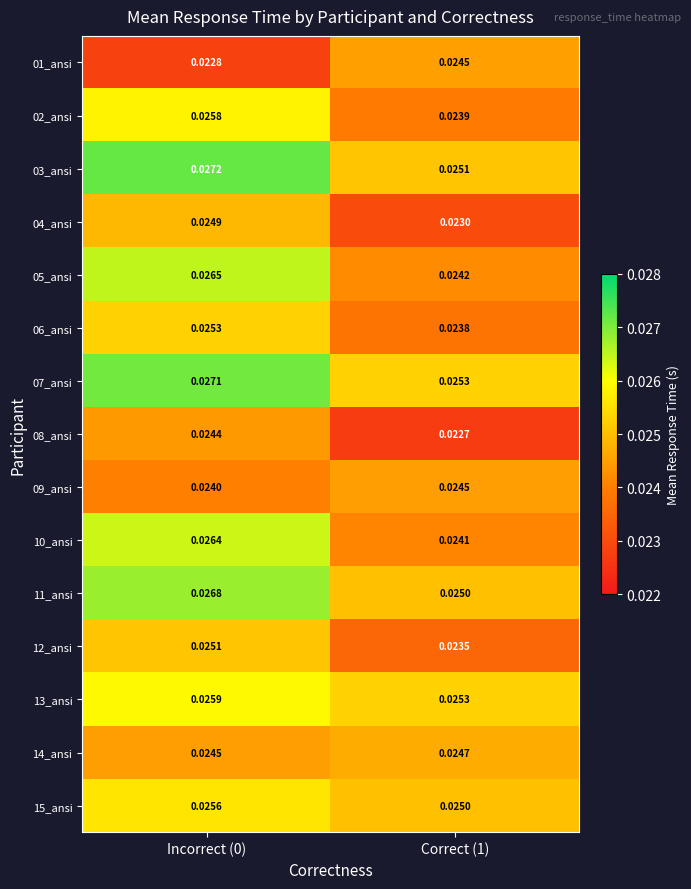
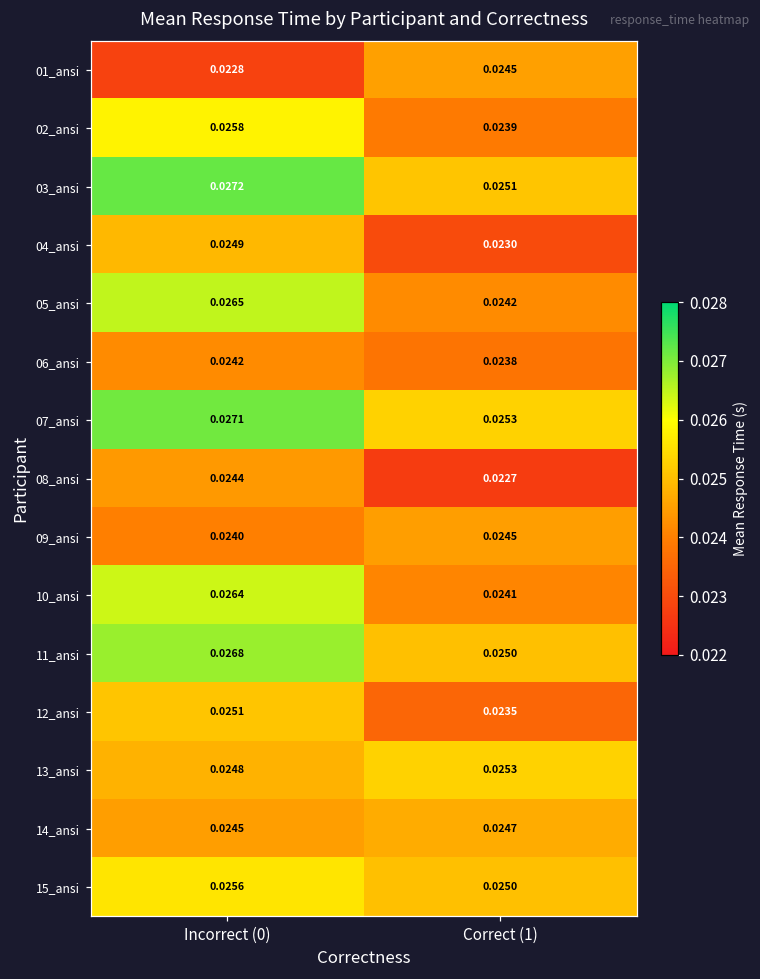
06_ansi, Incorrect (0): 0.0253 -> 0.0242
13_ansi, Incorrect (0): 0.0259 -> 0.0248
